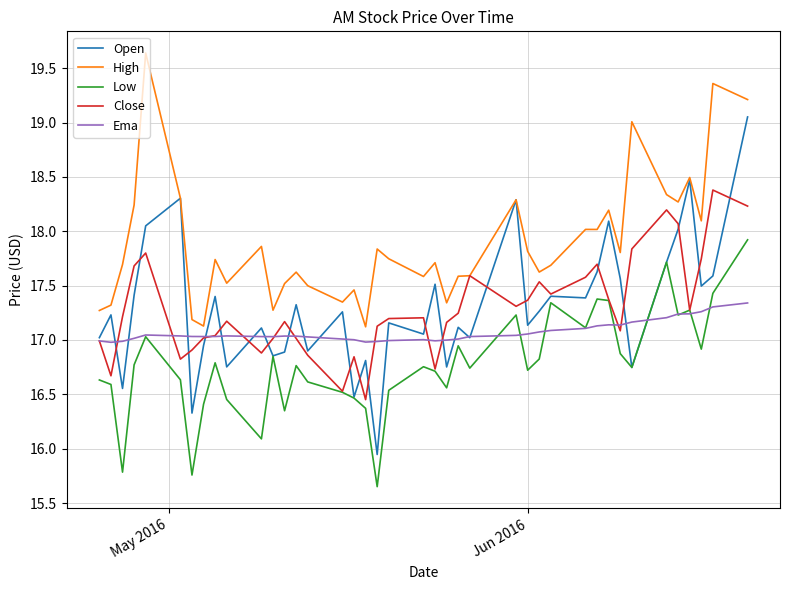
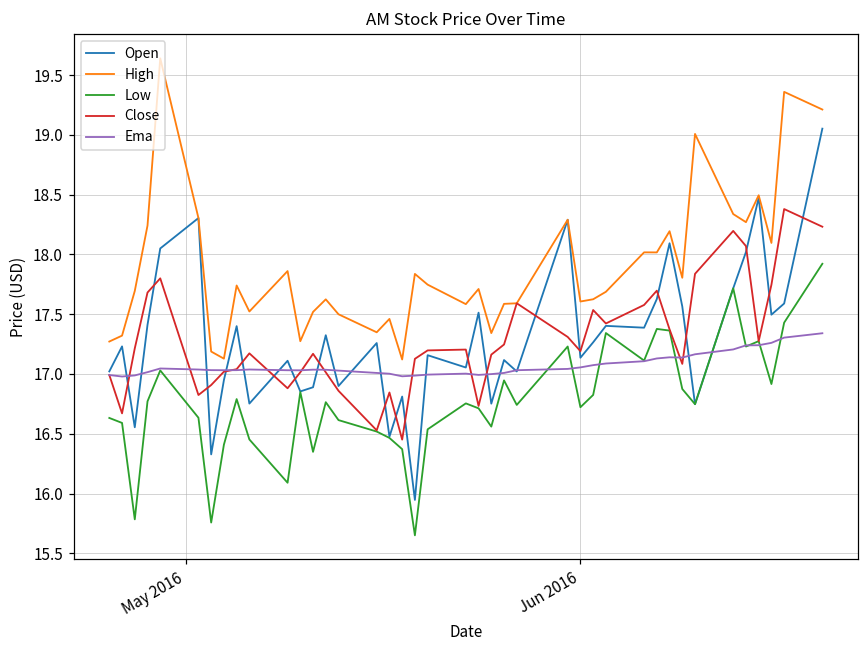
High, Jun 2016: 17.82 -> 17.61
Close, Jun 2016: 17.37 -> 17.19
